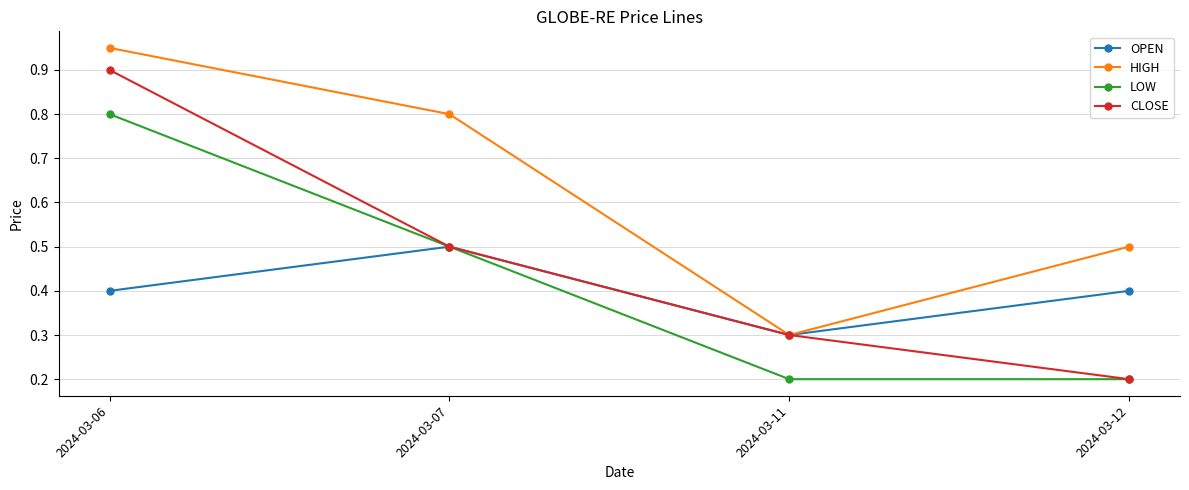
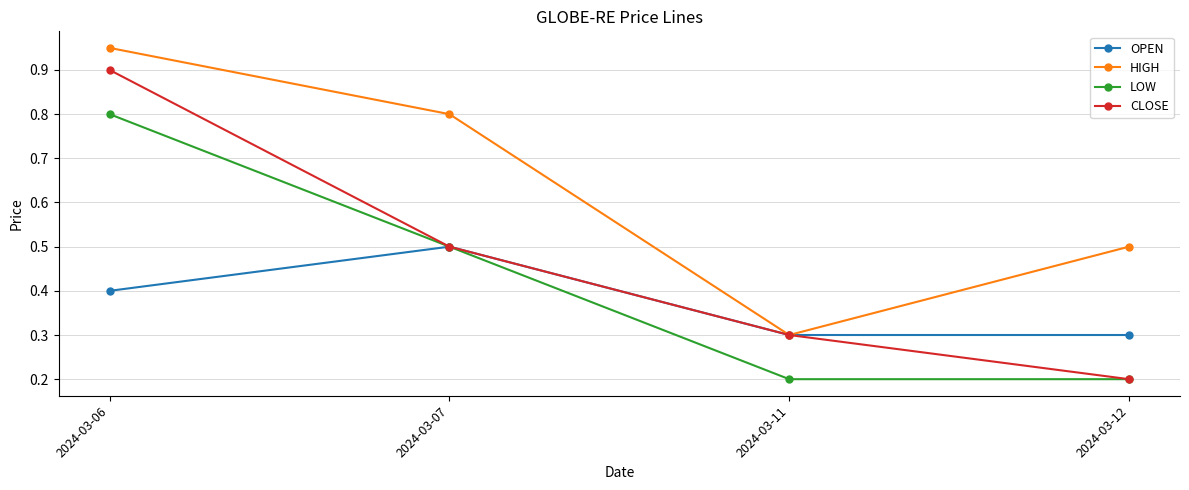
OPEN, 2024-03-12: 0.4 -> 0.3
